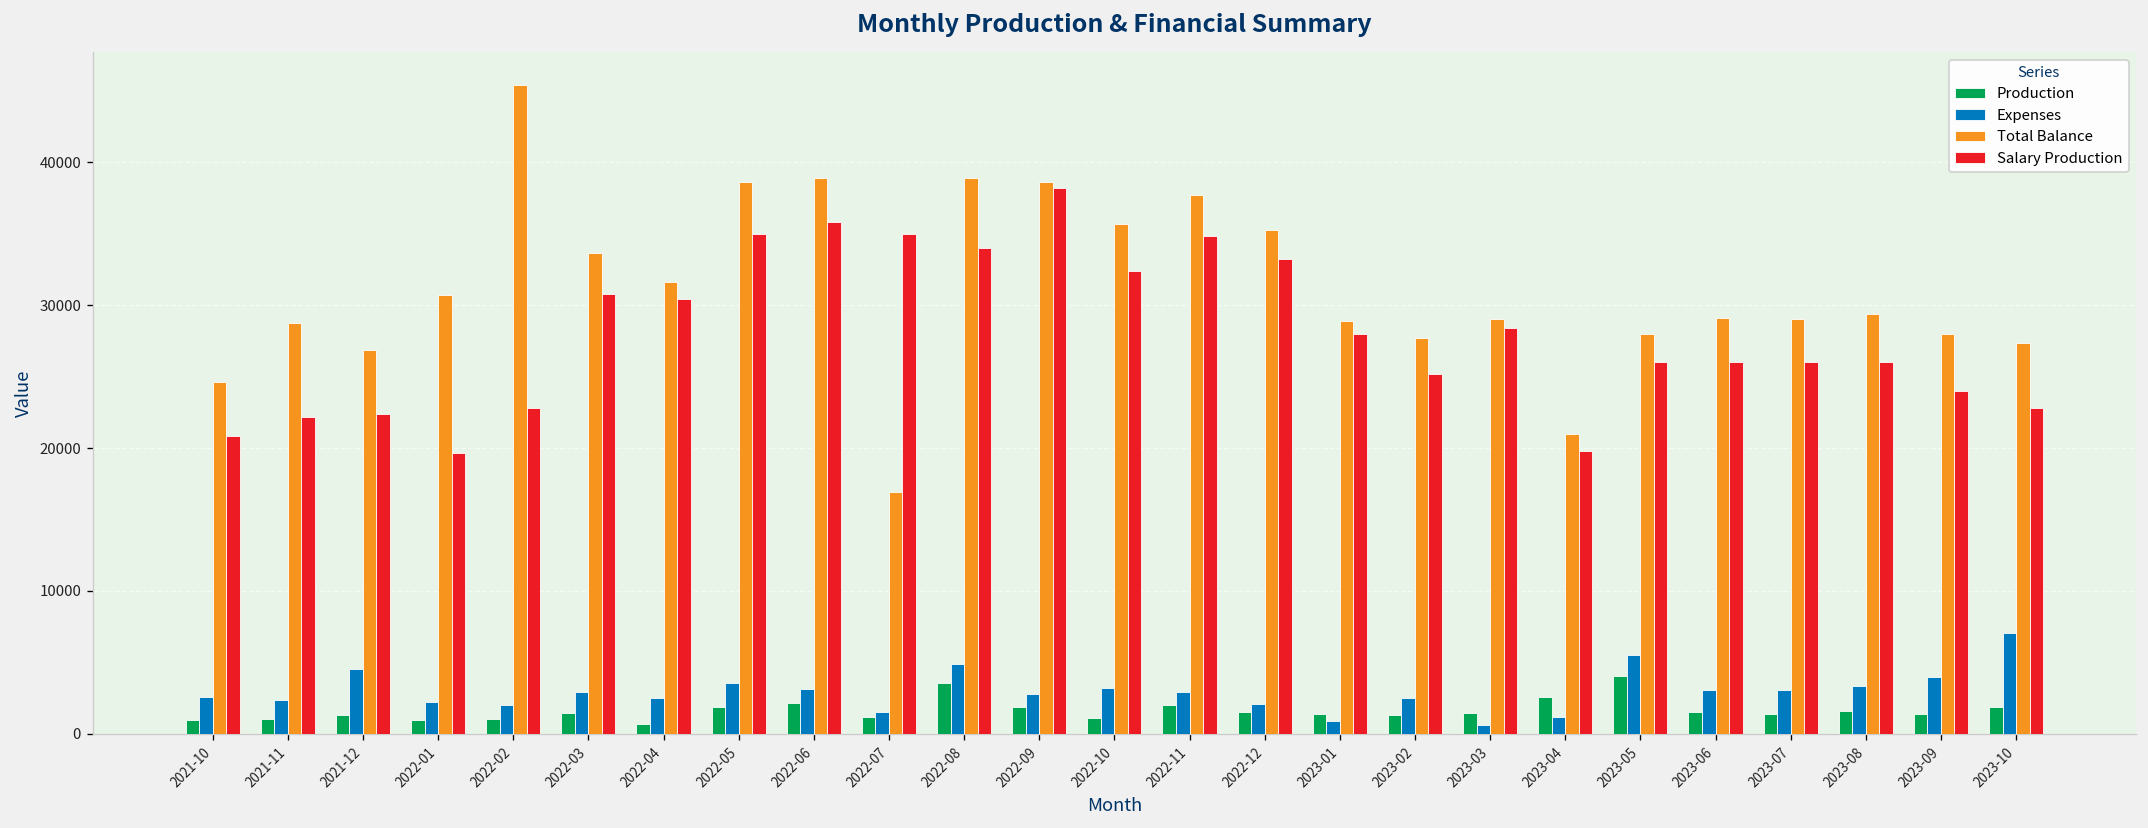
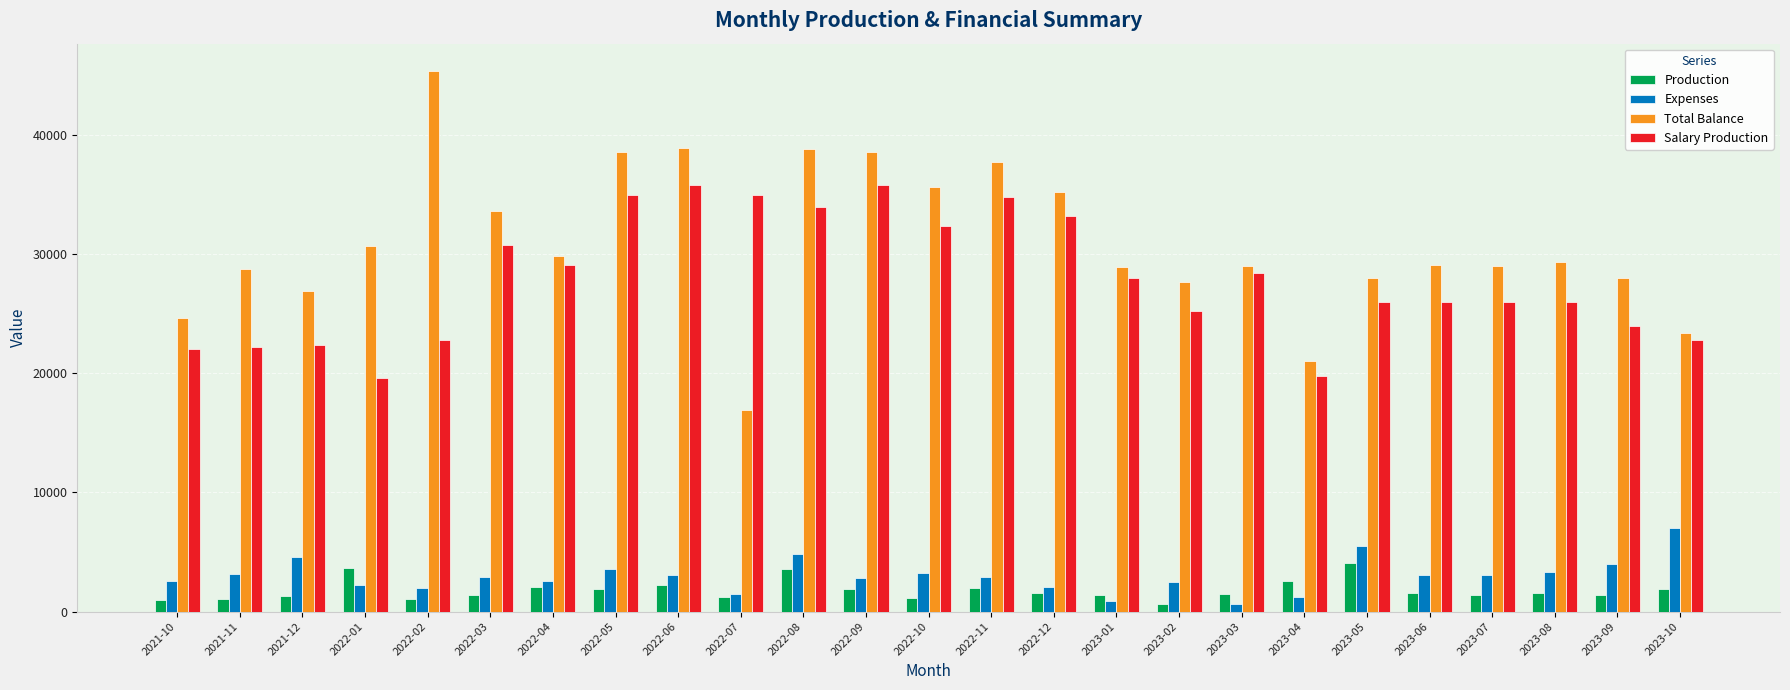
Salary Production, 2021-10: 20900 -> 22100
Expenses, 2021-11: 2400 -> 3200
Production, 2022-01: 1000 -> 3600
Production, 2022-04: 700 -> 2100
Total Balance, 2022-04: 31600 -> 29900
Salary Production, 2022-04: 30500 -> 29100
Salary Production, 2022-09: 38200 -> 35800
Production, 2023-02: 1300 -> 600
Total Balance, 2023-10: 27400 -> 23400
